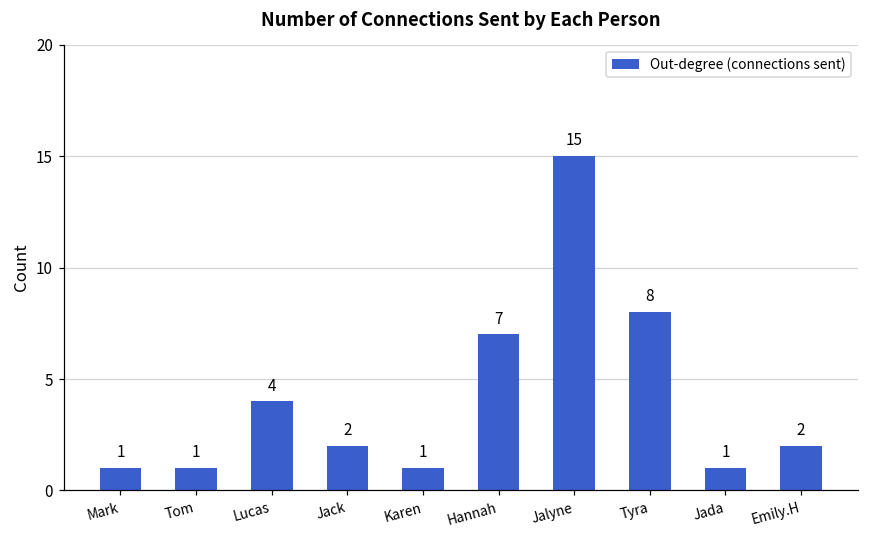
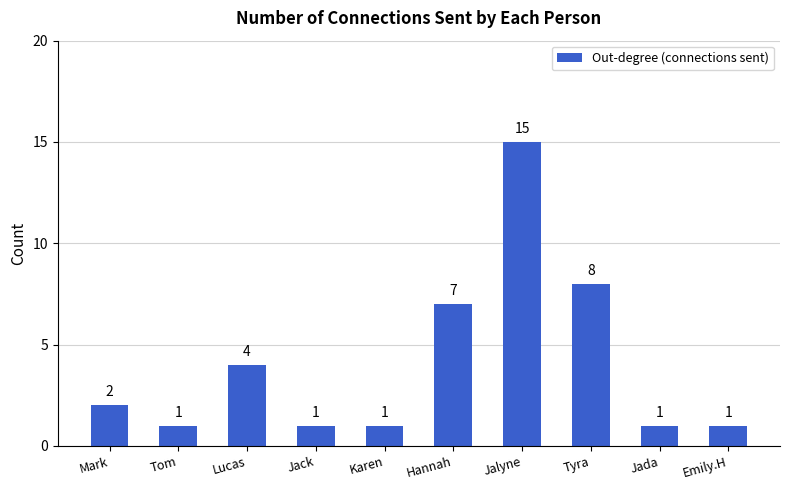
Mark: 1 -> 2
Jack: 2 -> 1
Emily.H: 2 -> 1
